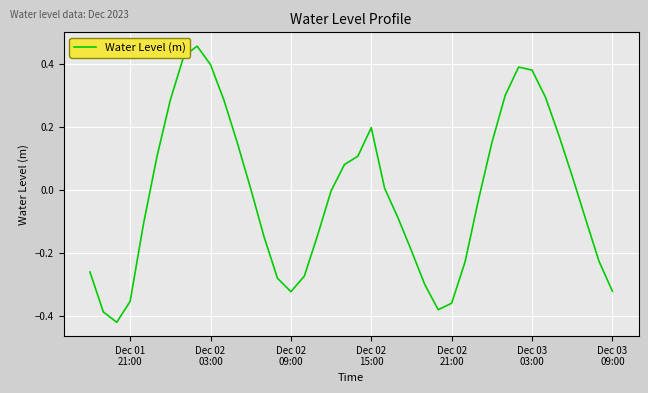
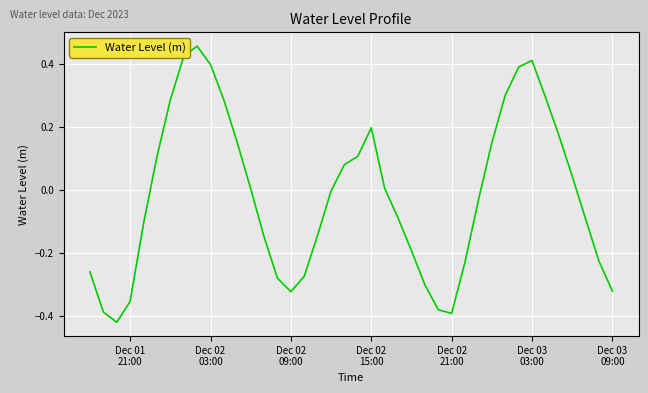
Dec 02 21:00: -0.36 -> -0.39
Dec 03 03:00: 0.38 -> 0.41
